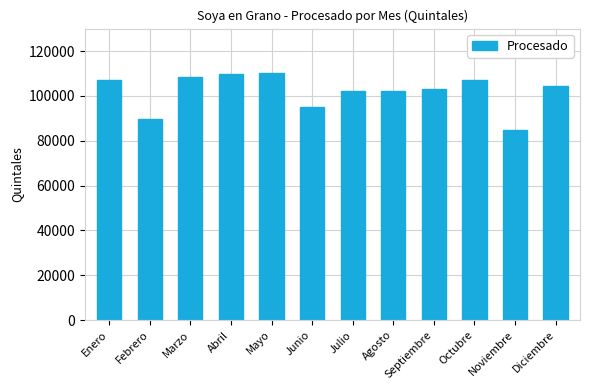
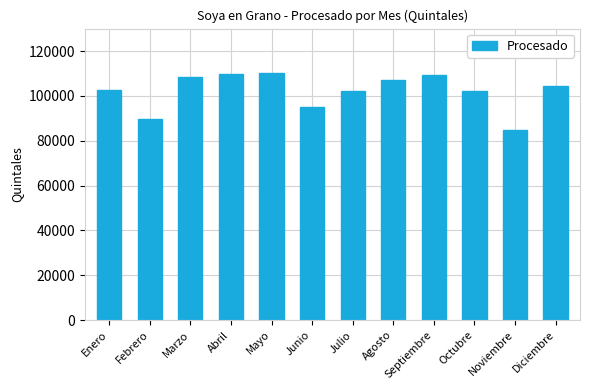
Enero: 107000 -> 103000
Agosto: 102000 -> 107000
Septiembre: 103000 -> 109000
Octubre: 107000 -> 102000
